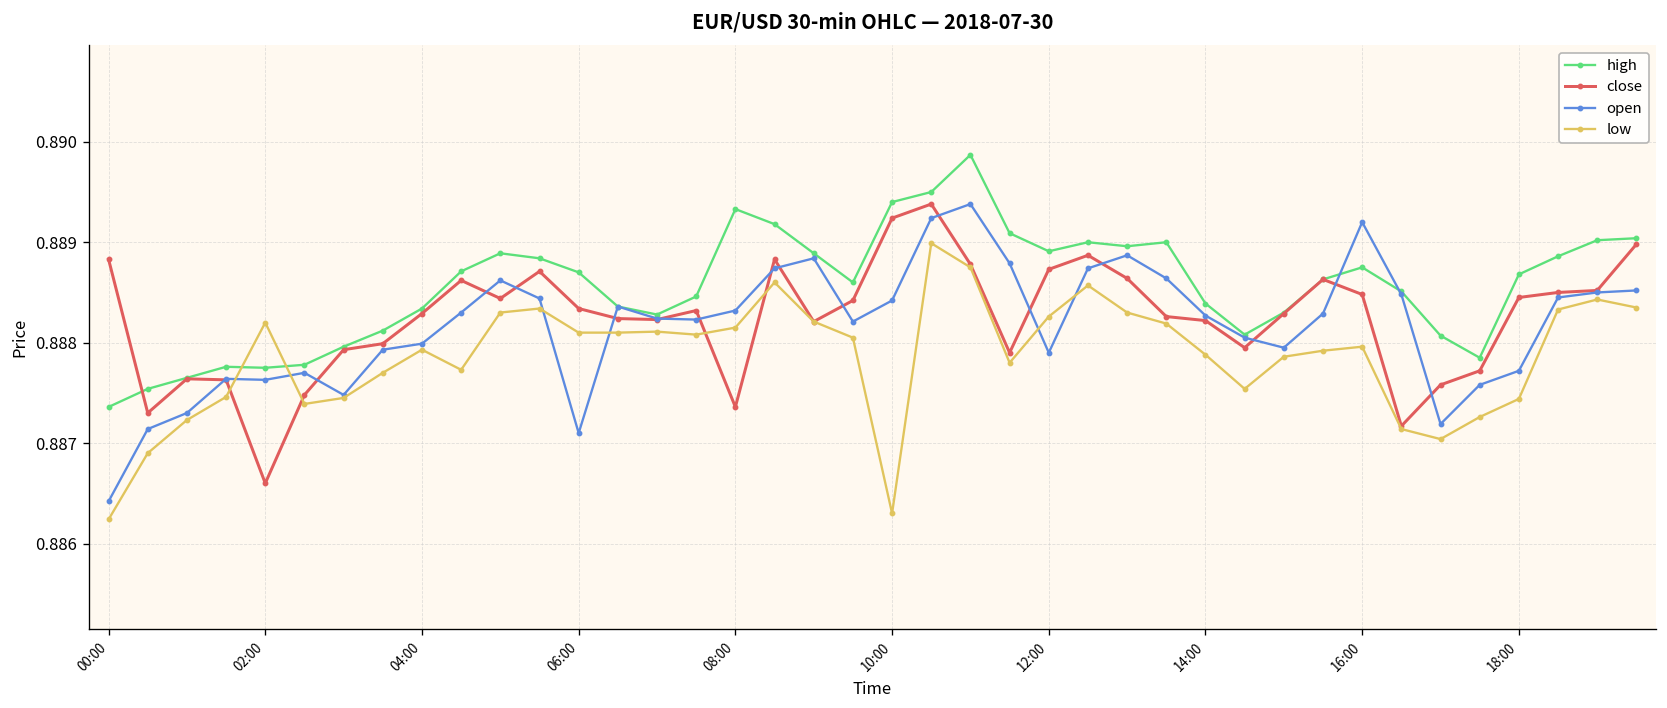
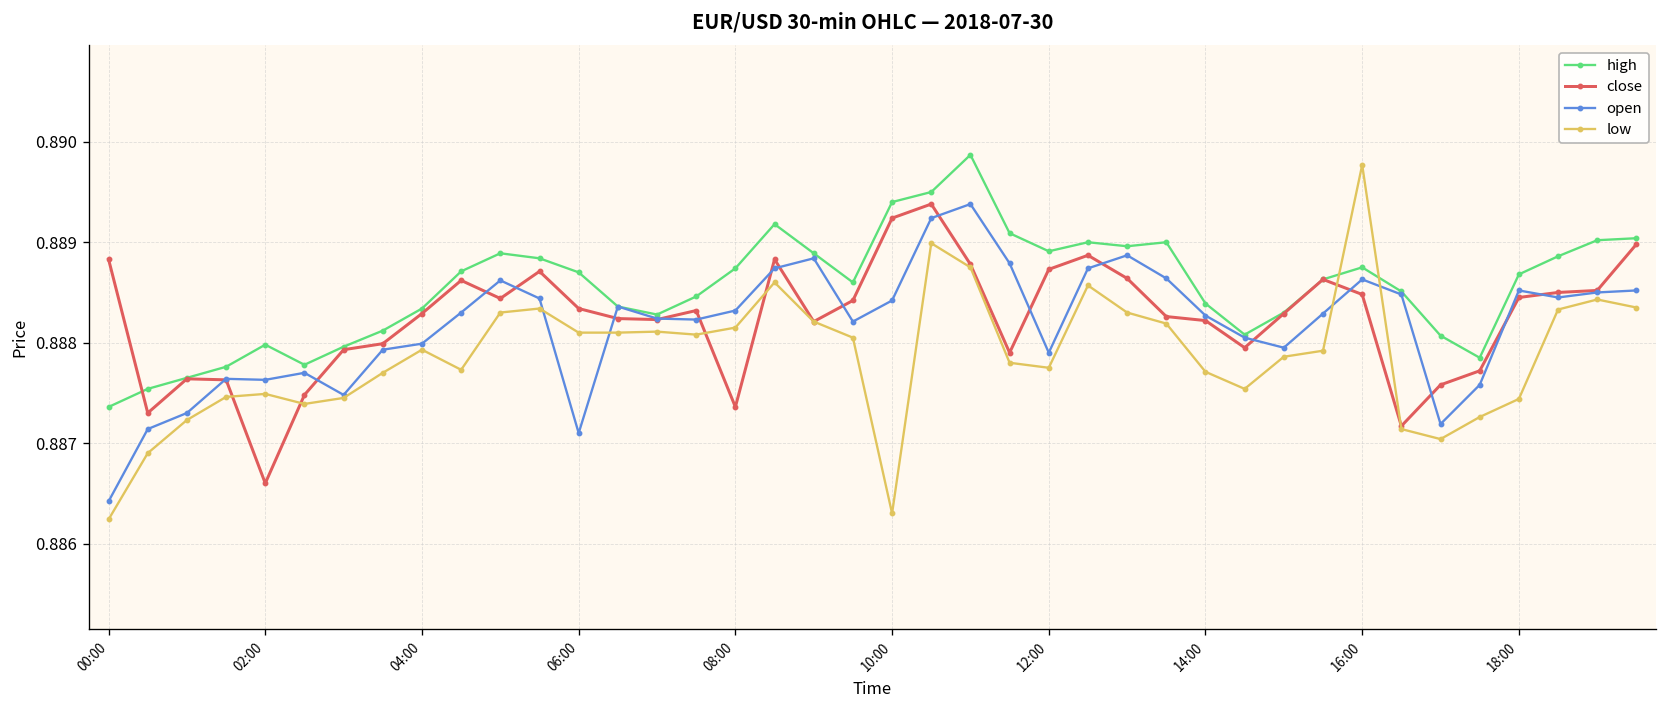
high, 02:00: 0.8878 -> 0.8880
low, 02:00: 0.8882 -> 0.8875
high, 08:00: 0.8893 -> 0.8887
low, 12:00: 0.8883 -> 0.8878
low, 14:00: 0.8879 -> 0.8877
open, 16:00: 0.8892 -> 0.8886
low, 16:00: 0.8880 -> 0.8898
open, 18:00: 0.8877 -> 0.8885
